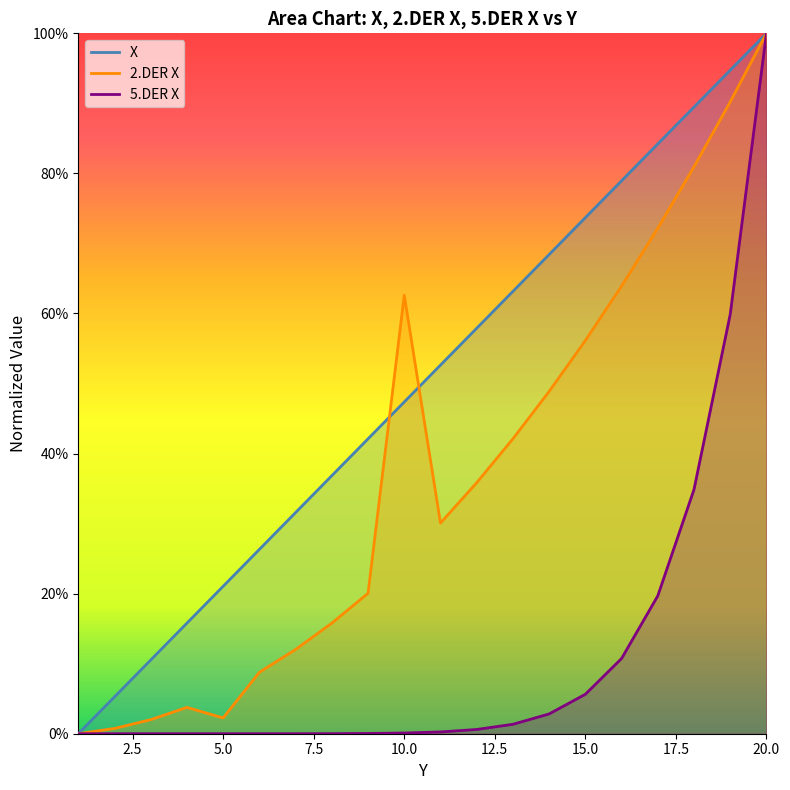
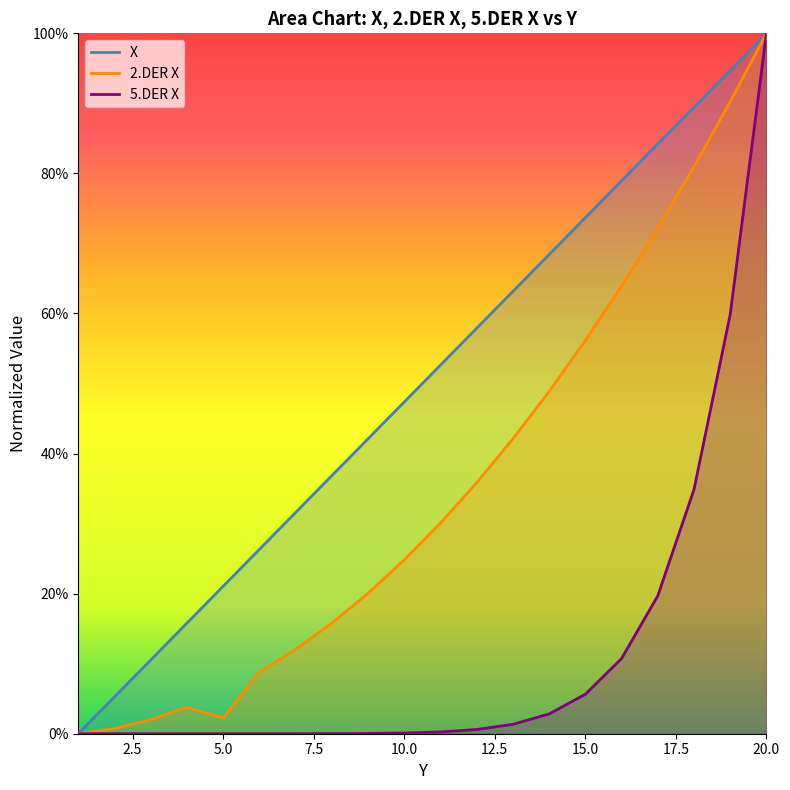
2.DER X, 10.0: 63% -> 25%
